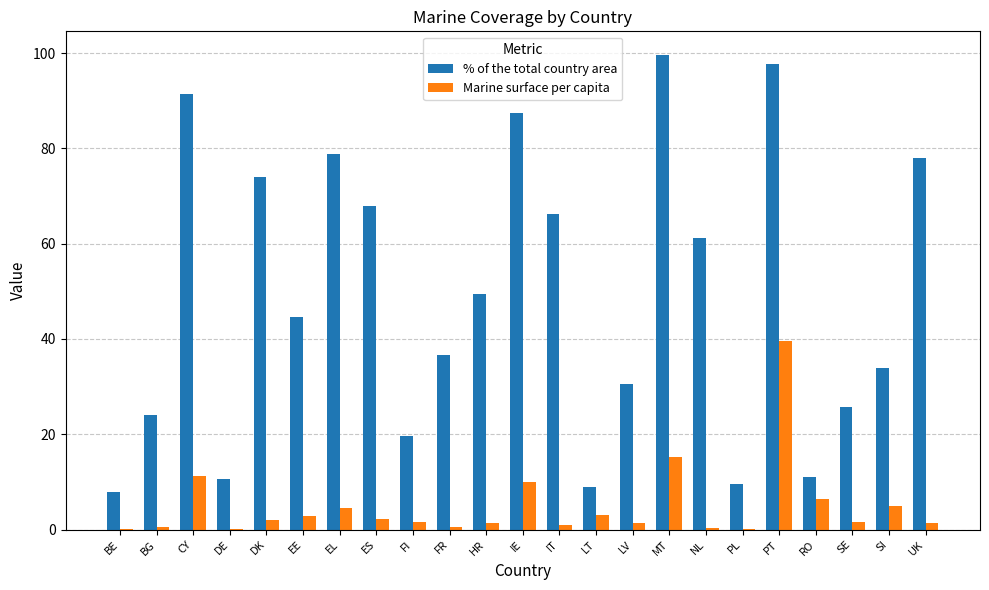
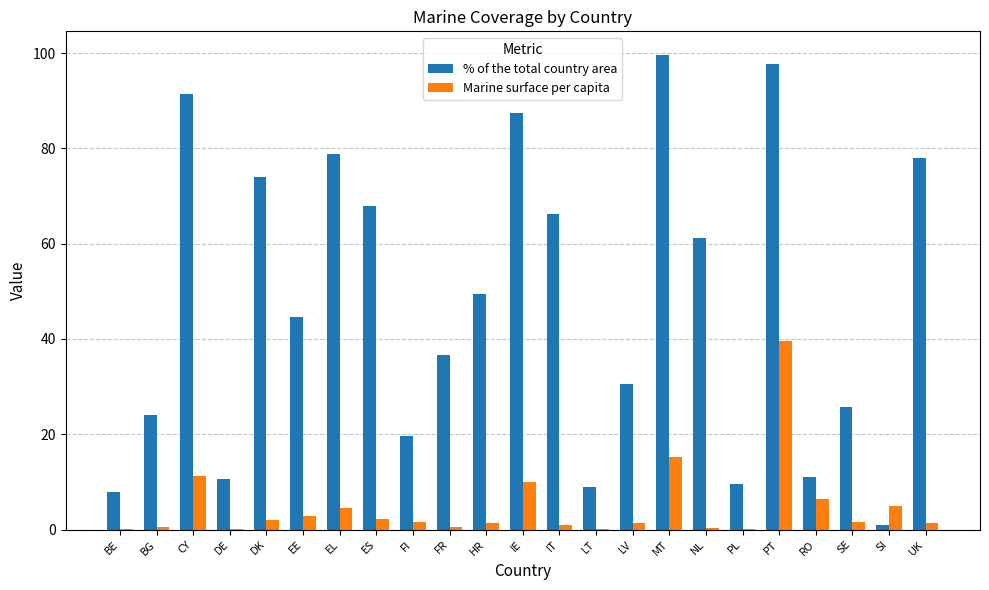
Marine surface per capita, LT: 3 -> 0
% of the total country area, SI: 34 -> 1
